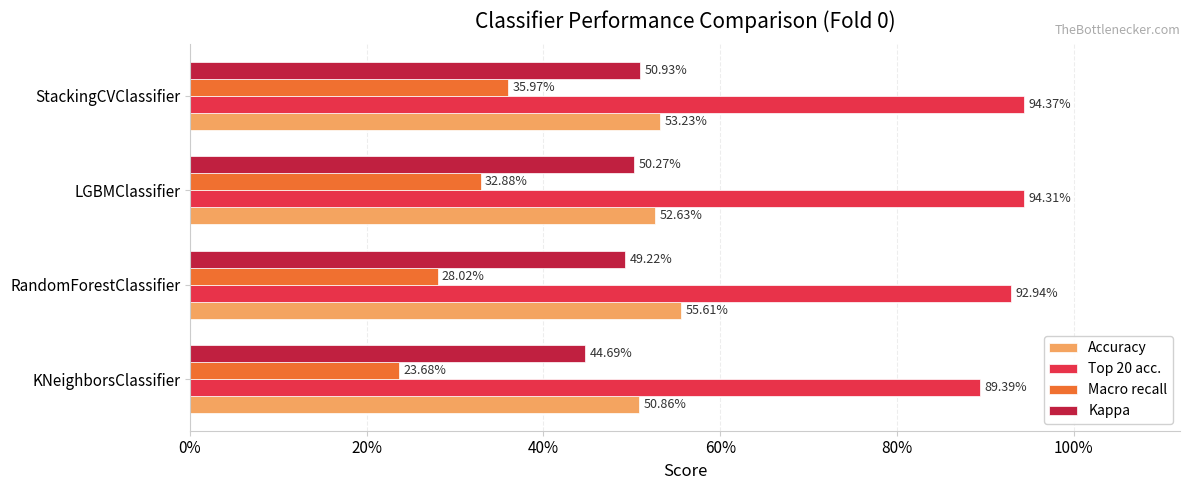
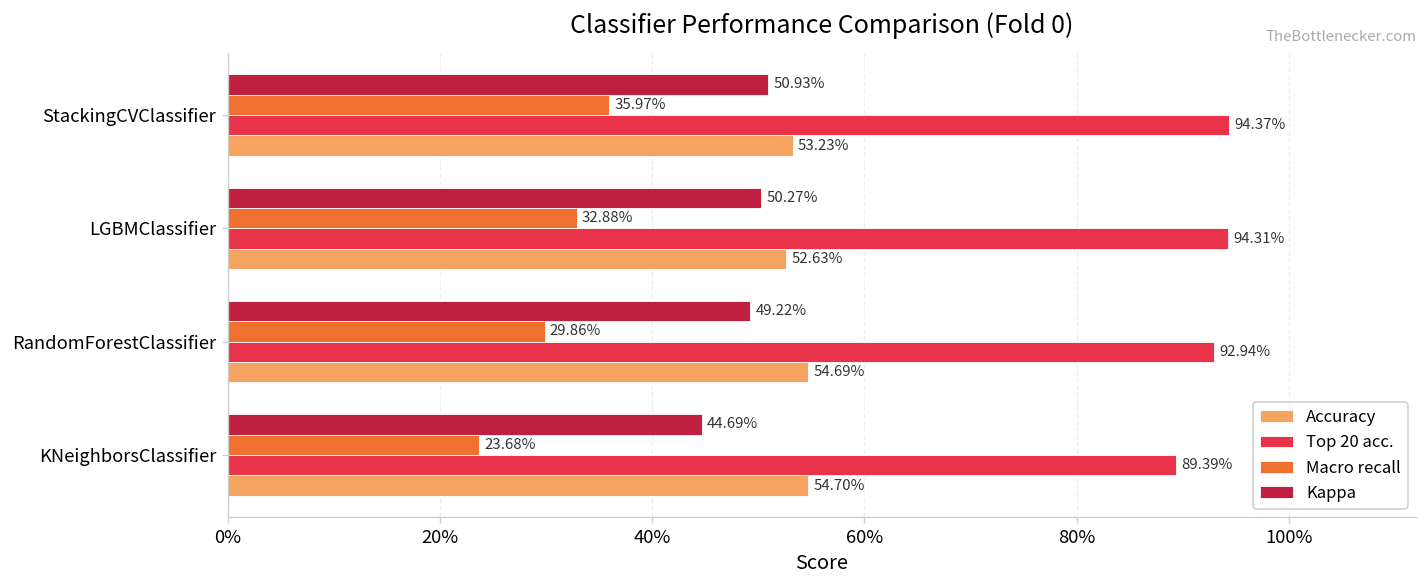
Macro recall, RandomForestClassifier: 28.02% -> 29.86%
Accuracy, RandomForestClassifier: 55.61% -> 54.69%
Accuracy, KNeighborsClassifier: 50.86% -> 54.70%
